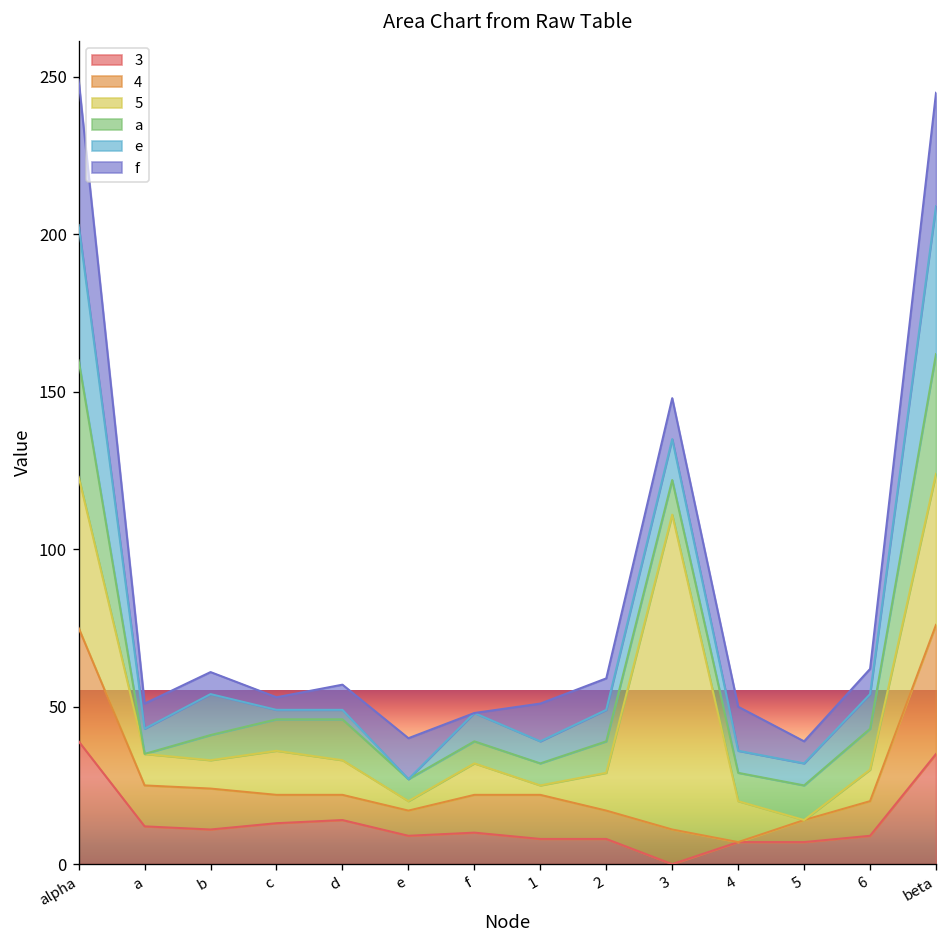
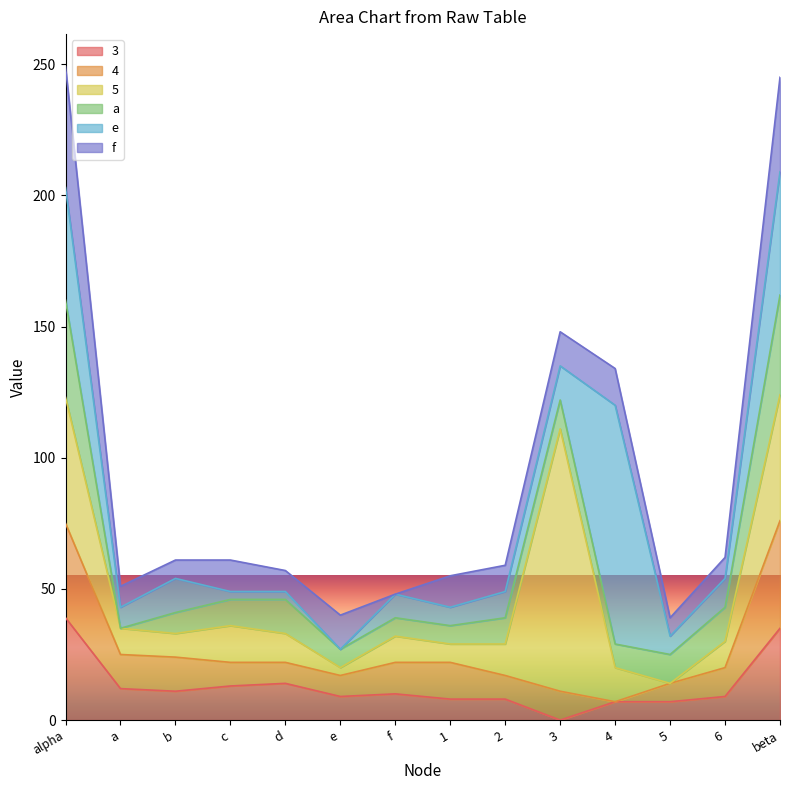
f, c: 4 -> 12
5, 1: 3 -> 7
e, 4: 7 -> 91
